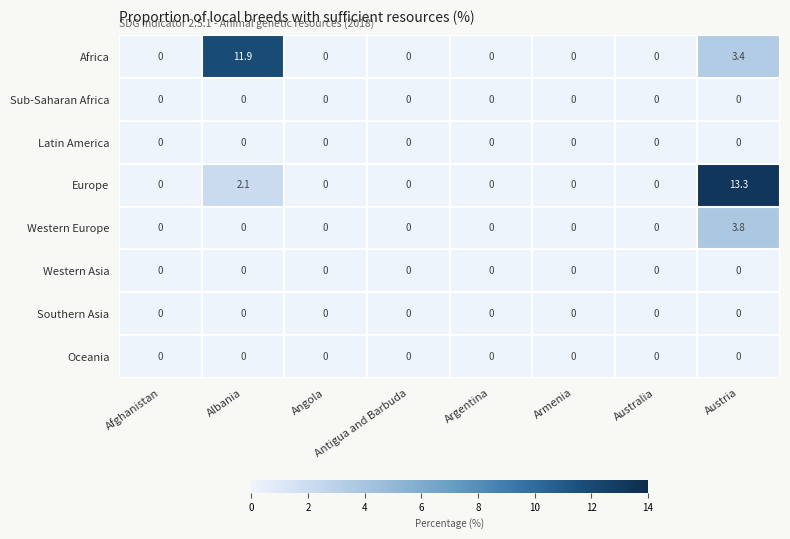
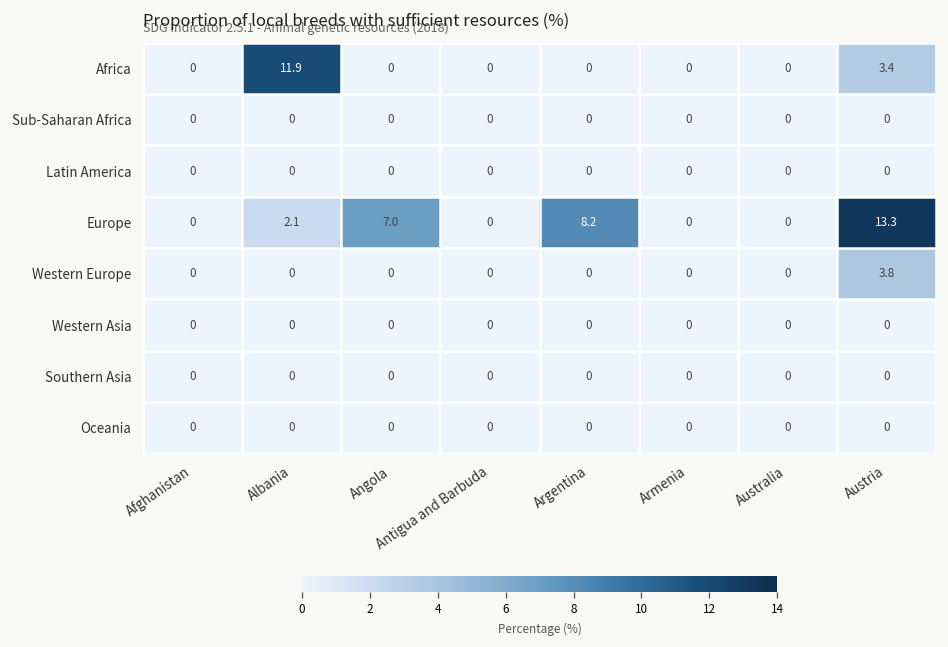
Europe, Angola: 0 -> 7.0
Europe, Argentina: 0 -> 8.2
